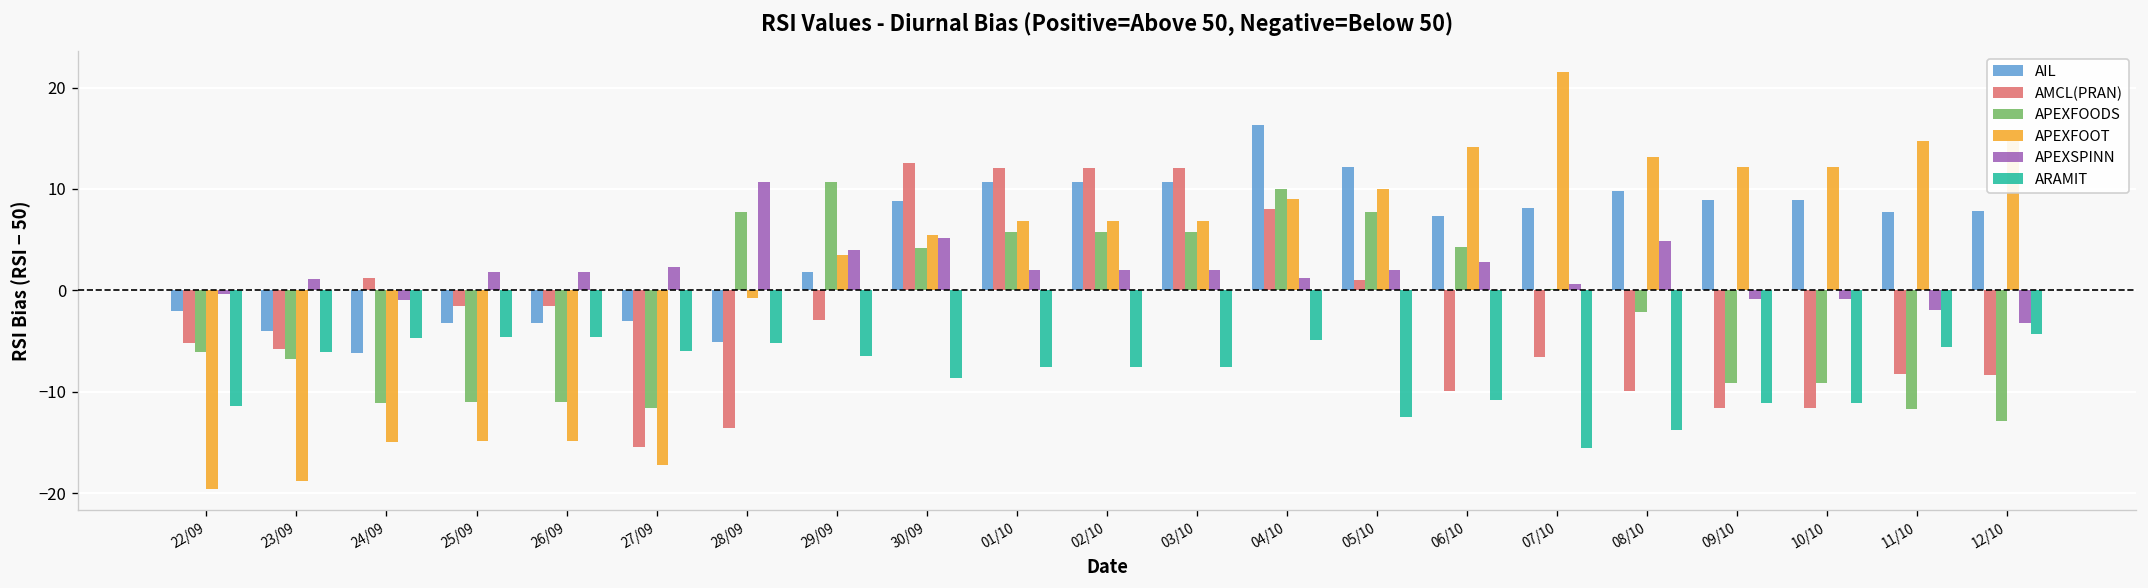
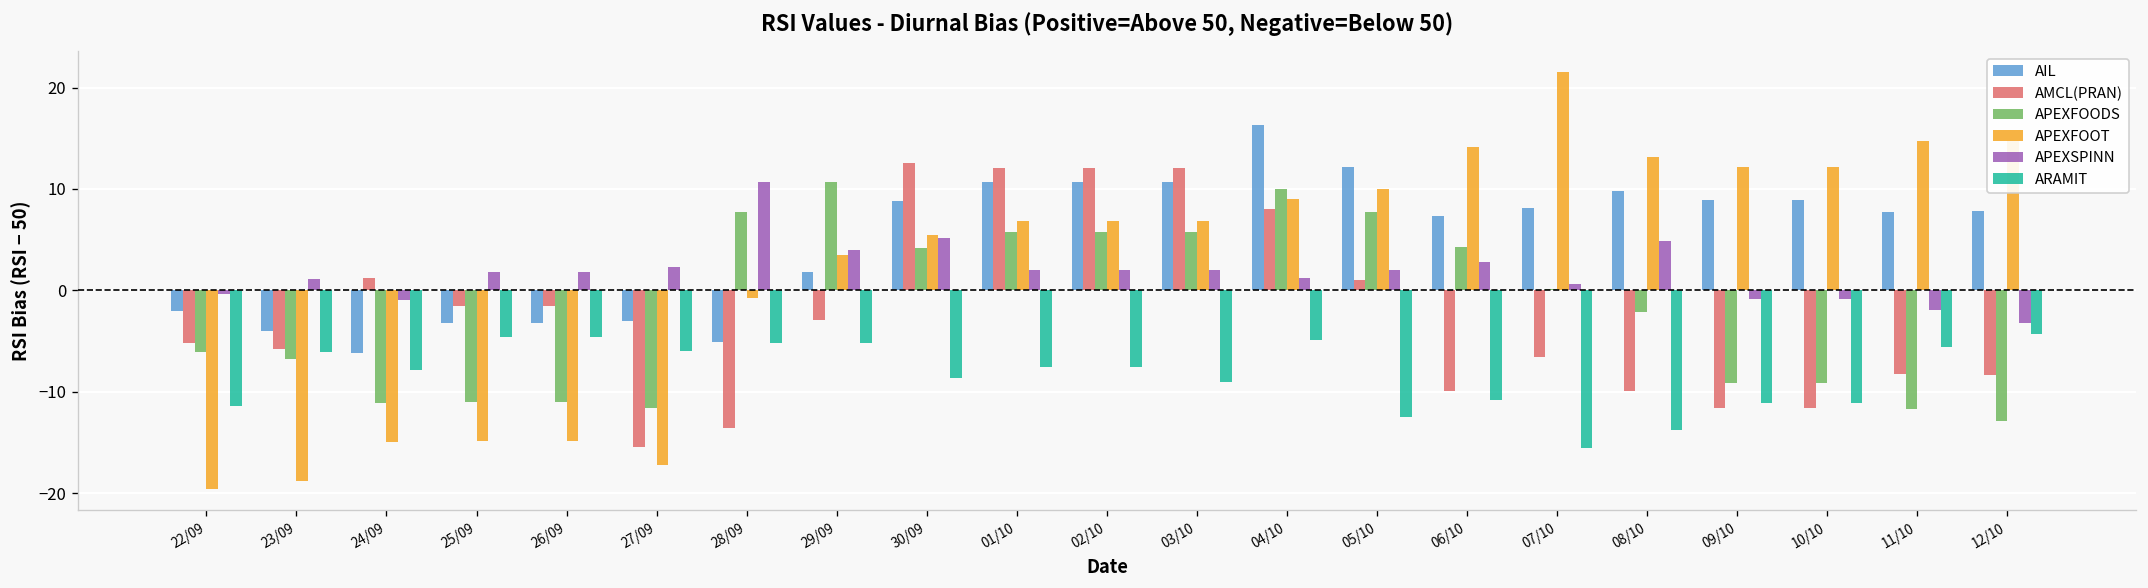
ARAMIT, 24/09: -5 -> -8
ARAMIT, 29/09: -6 -> -5
ARAMIT, 03/10: -8 -> -9
